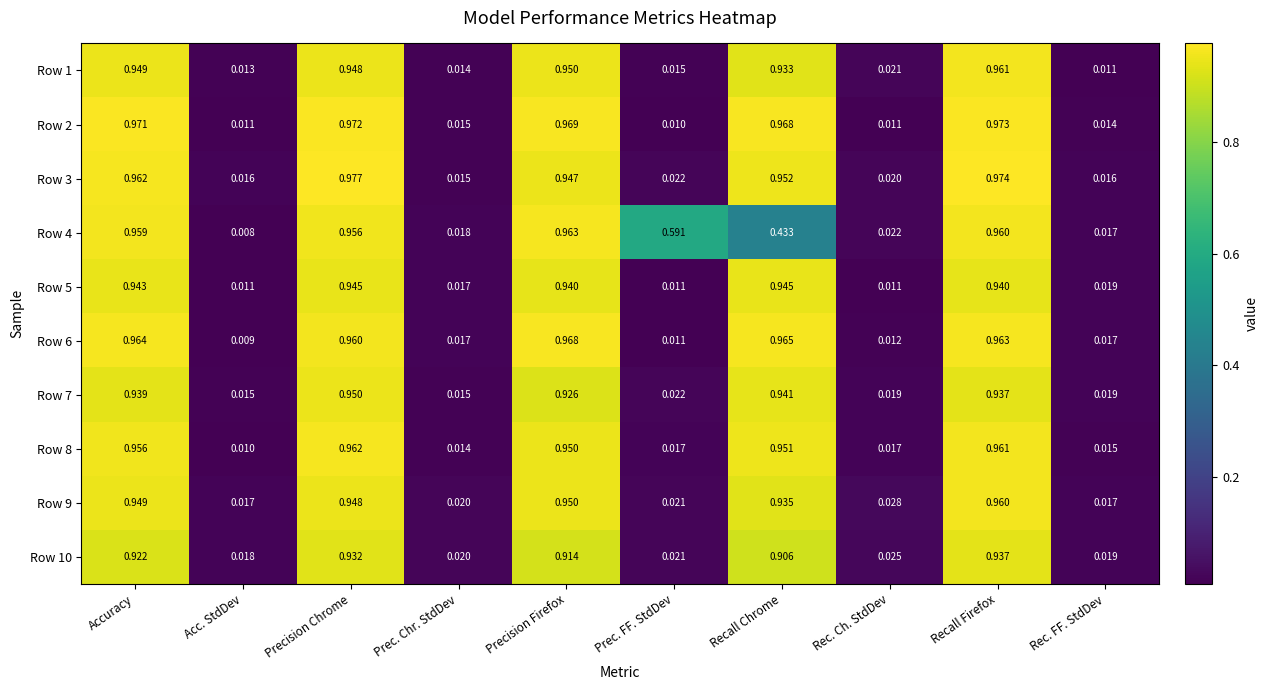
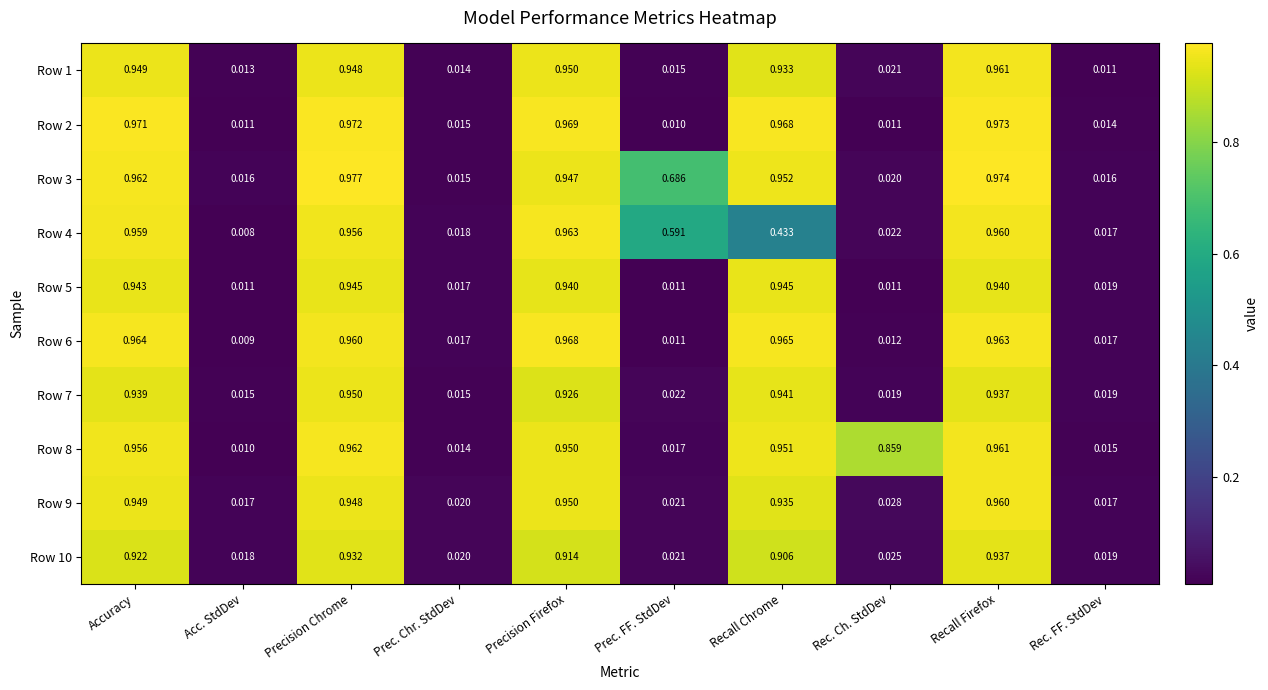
Row 3, Prec. FF. StdDev: 0.022 -> 0.686
Row 8, Rec. Ch. StdDev: 0.017 -> 0.859
